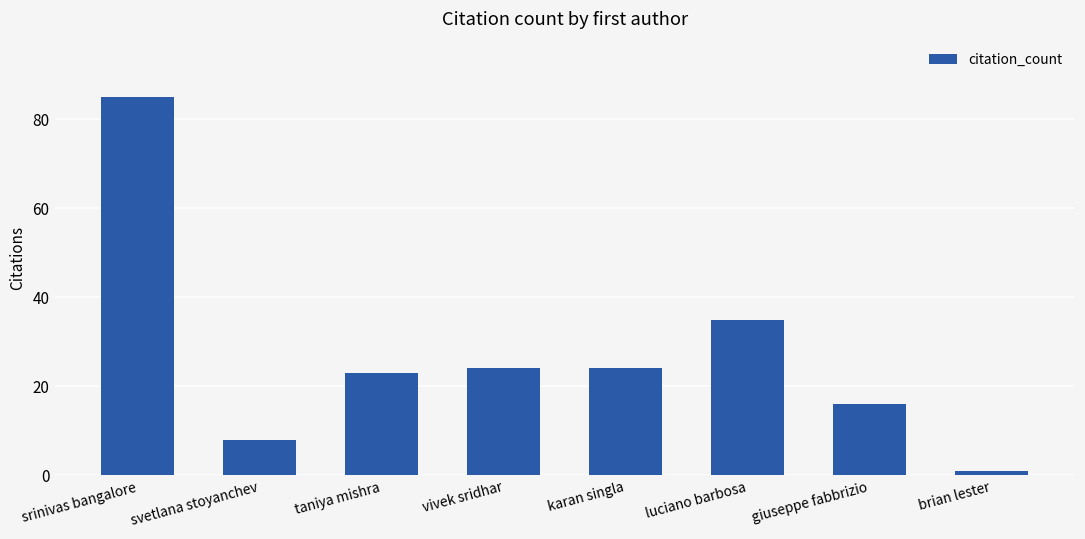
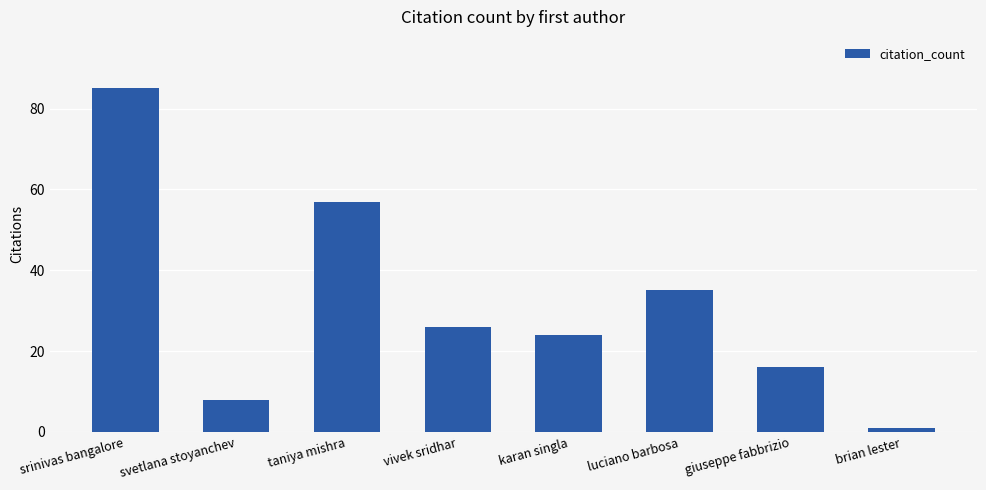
taniya mishra: 23 -> 57
vivek sridhar: 24 -> 26
